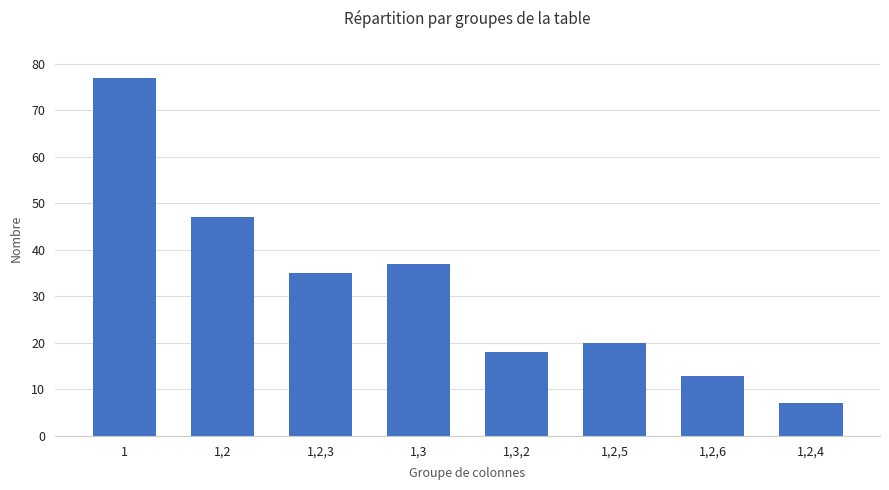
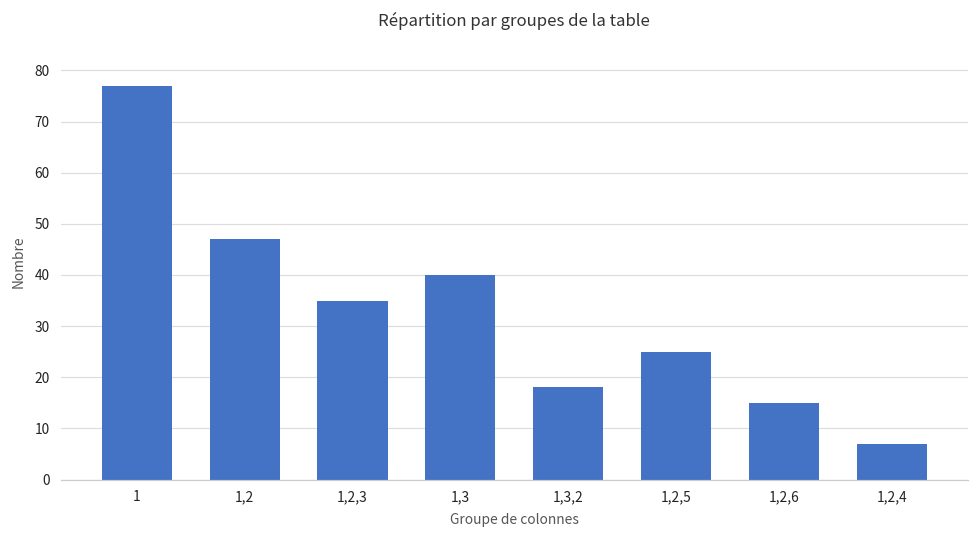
1,3: 37 -> 40
1,2,5: 20 -> 25
1,2,6: 13 -> 15
